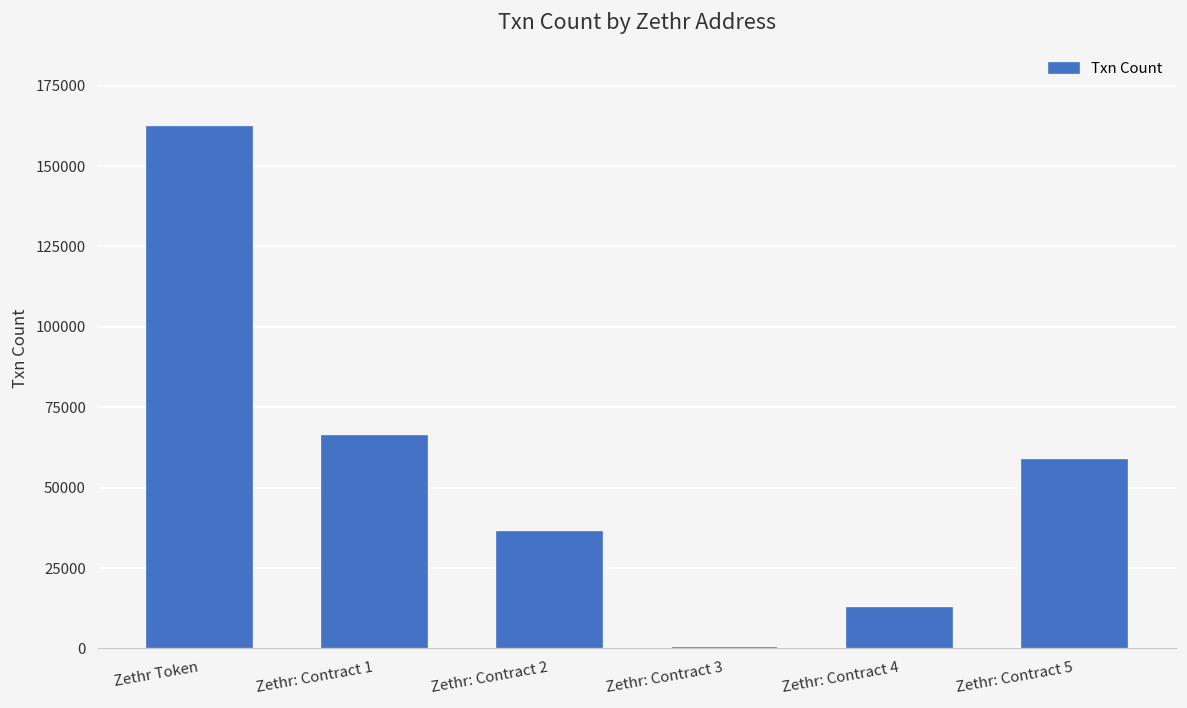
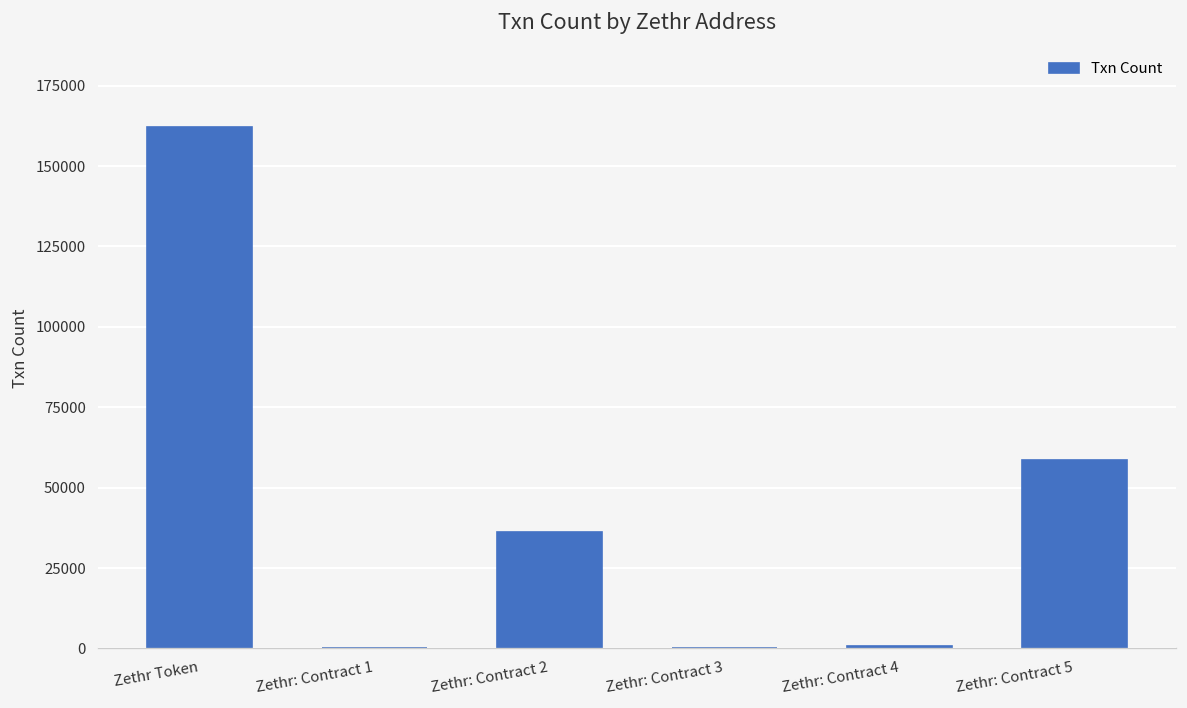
Zethr: Contract 1: 66000 -> 0
Zethr: Contract 4: 13000 -> 1000
